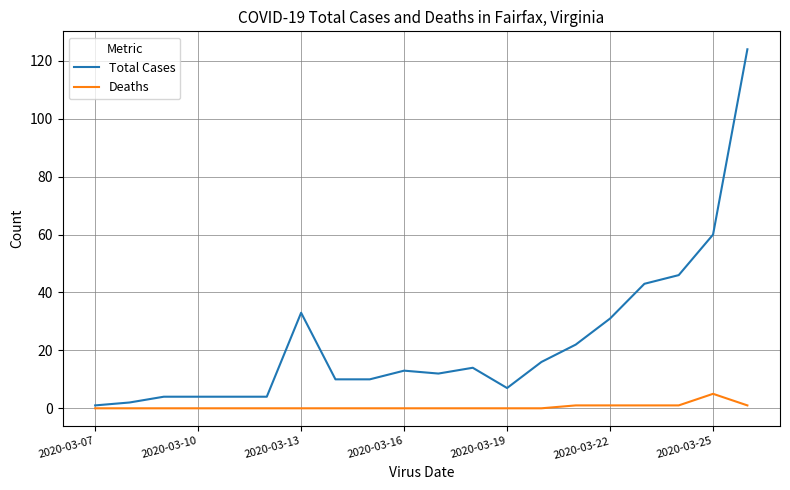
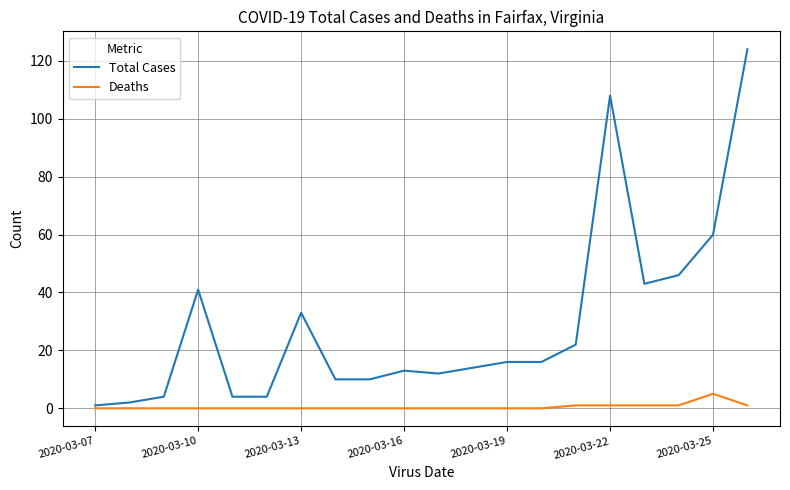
Total Cases, 2020-03-10: 4 -> 41
Total Cases, 2020-03-19: 7 -> 16
Total Cases, 2020-03-22: 31 -> 108
